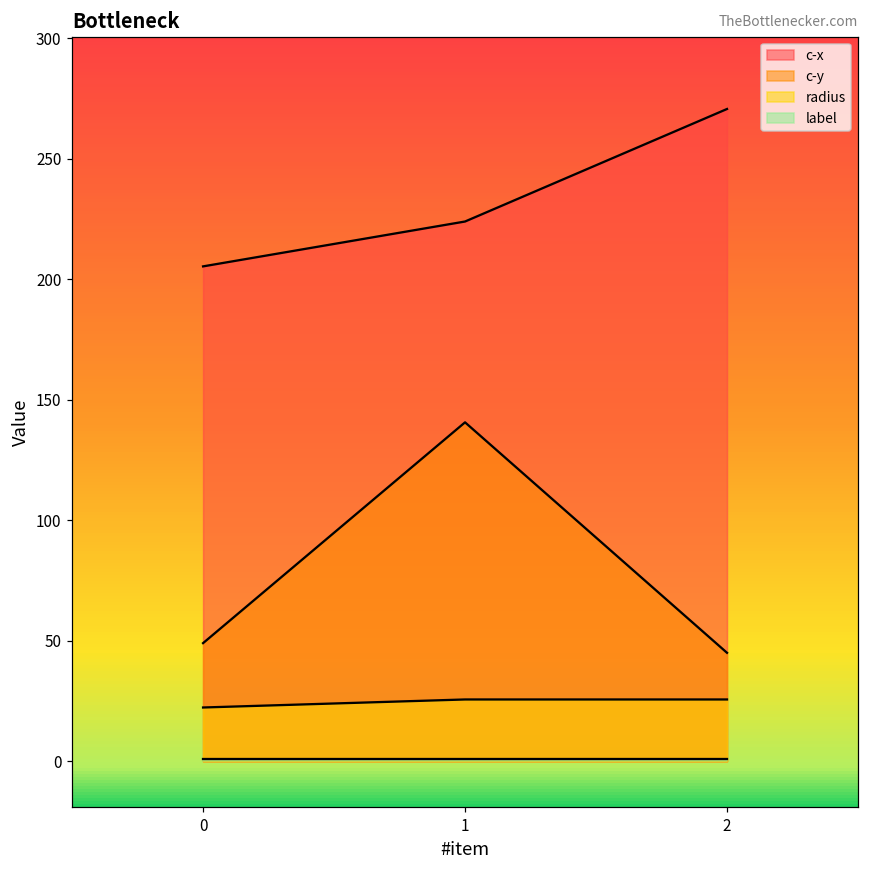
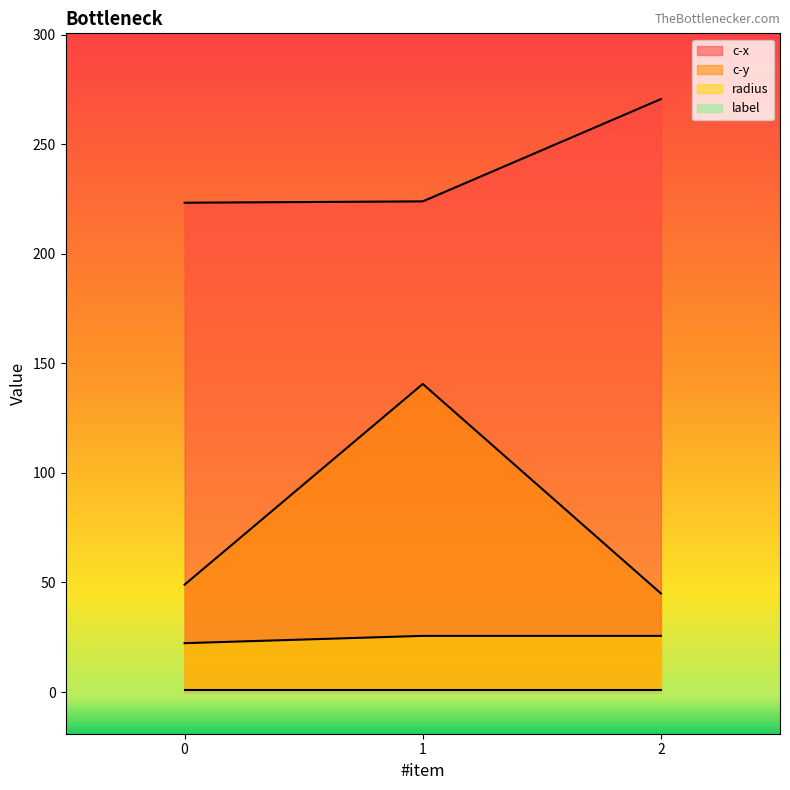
c-x, 0: 205 -> 223
